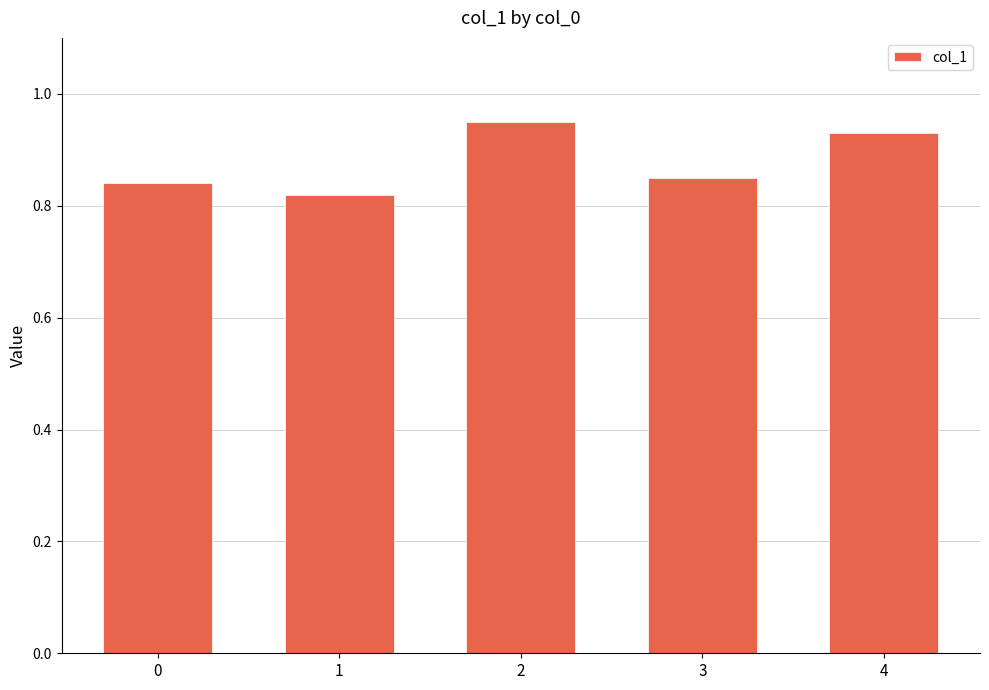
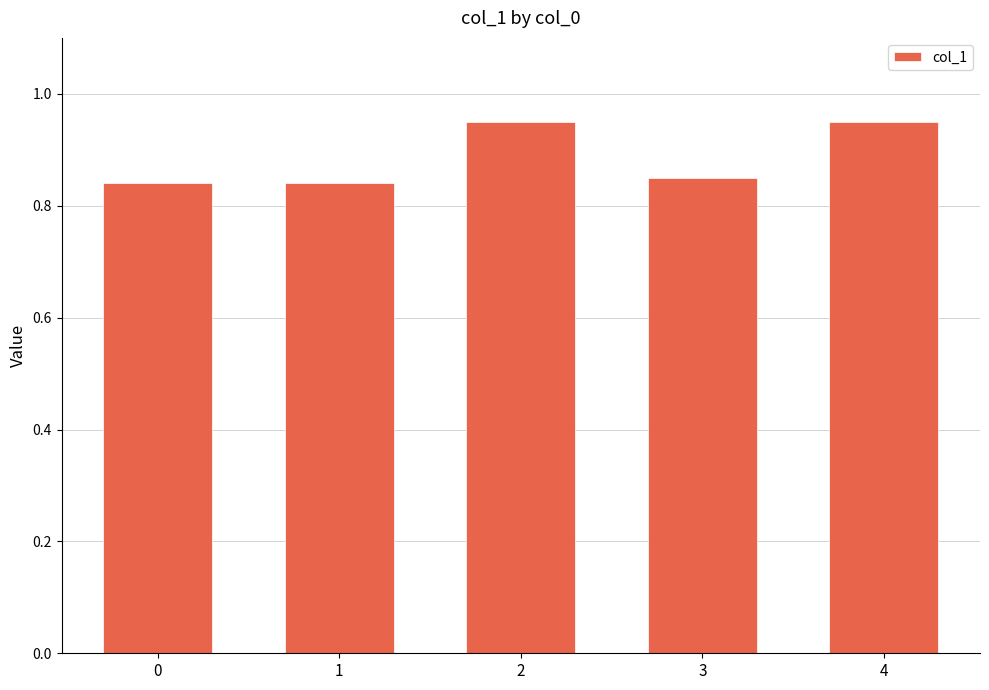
1: 0.82 -> 0.84
4: 0.93 -> 0.95
